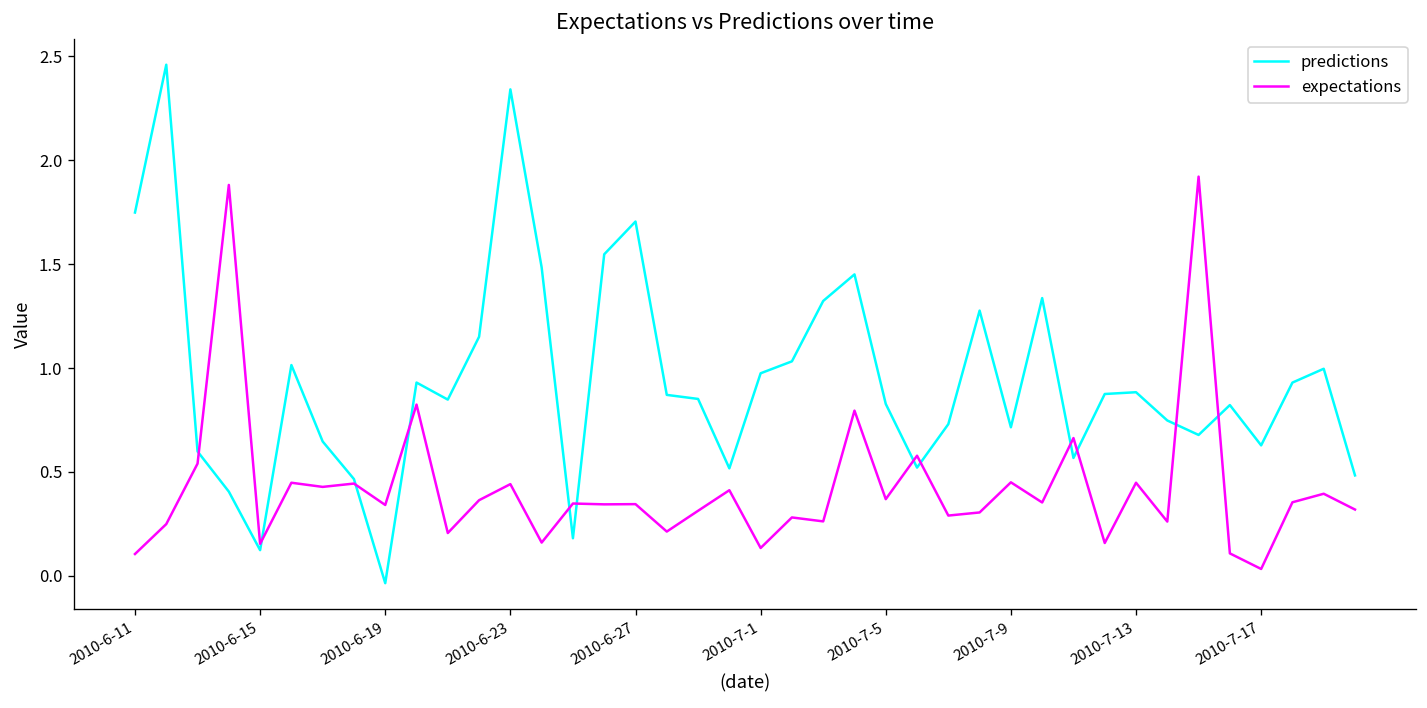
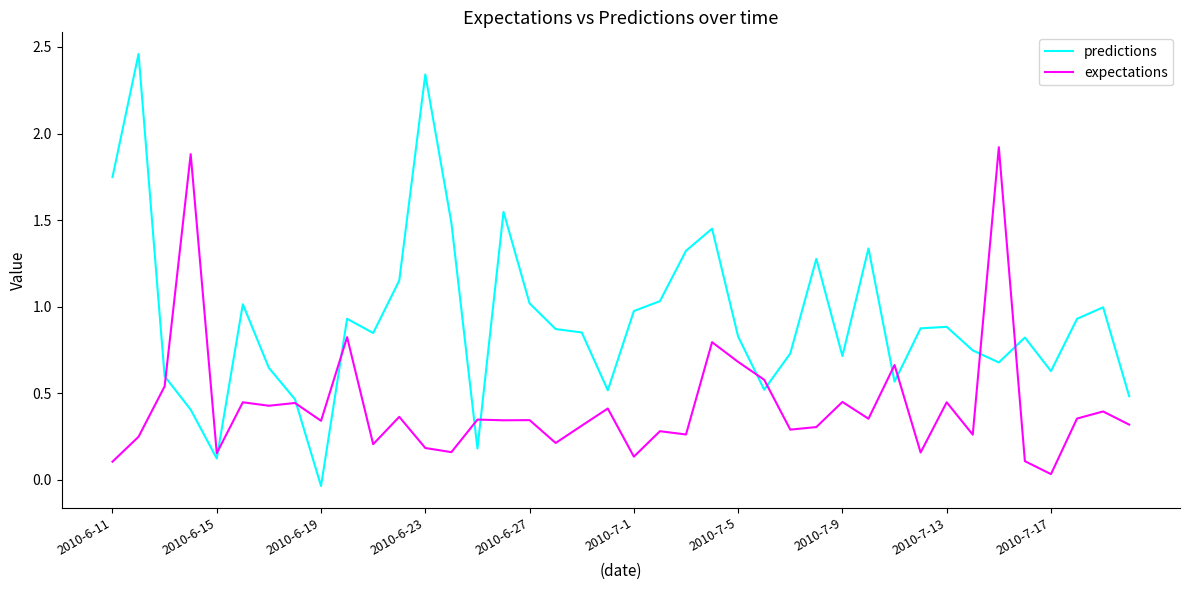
expectations, 2010-6-23: 0.44 -> 0.18
predictions, 2010-6-27: 1.70 -> 1.02
expectations, 2010-7-5: 0.37 -> 0.68
